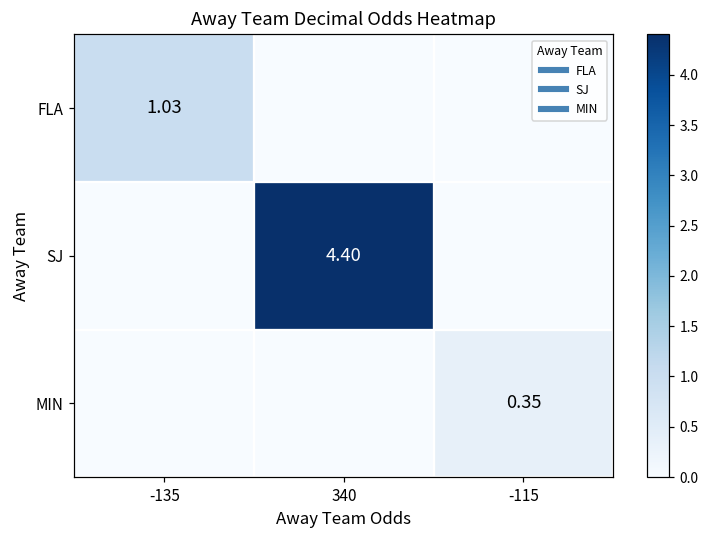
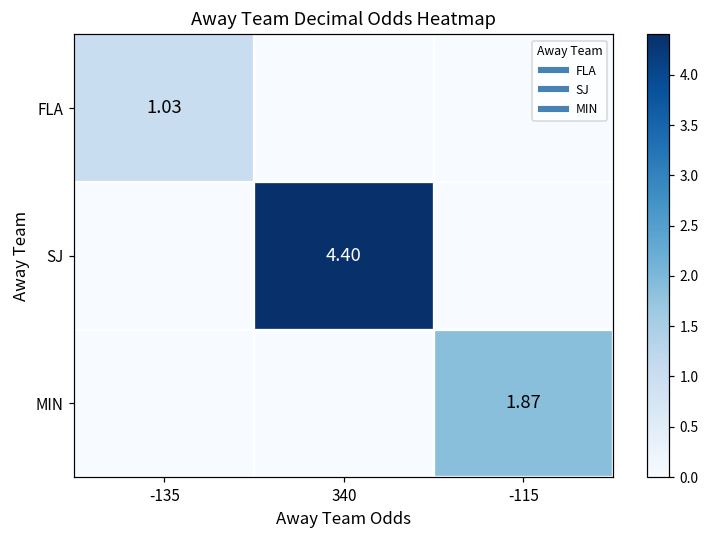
MIN, -115: 0.35 -> 1.87
